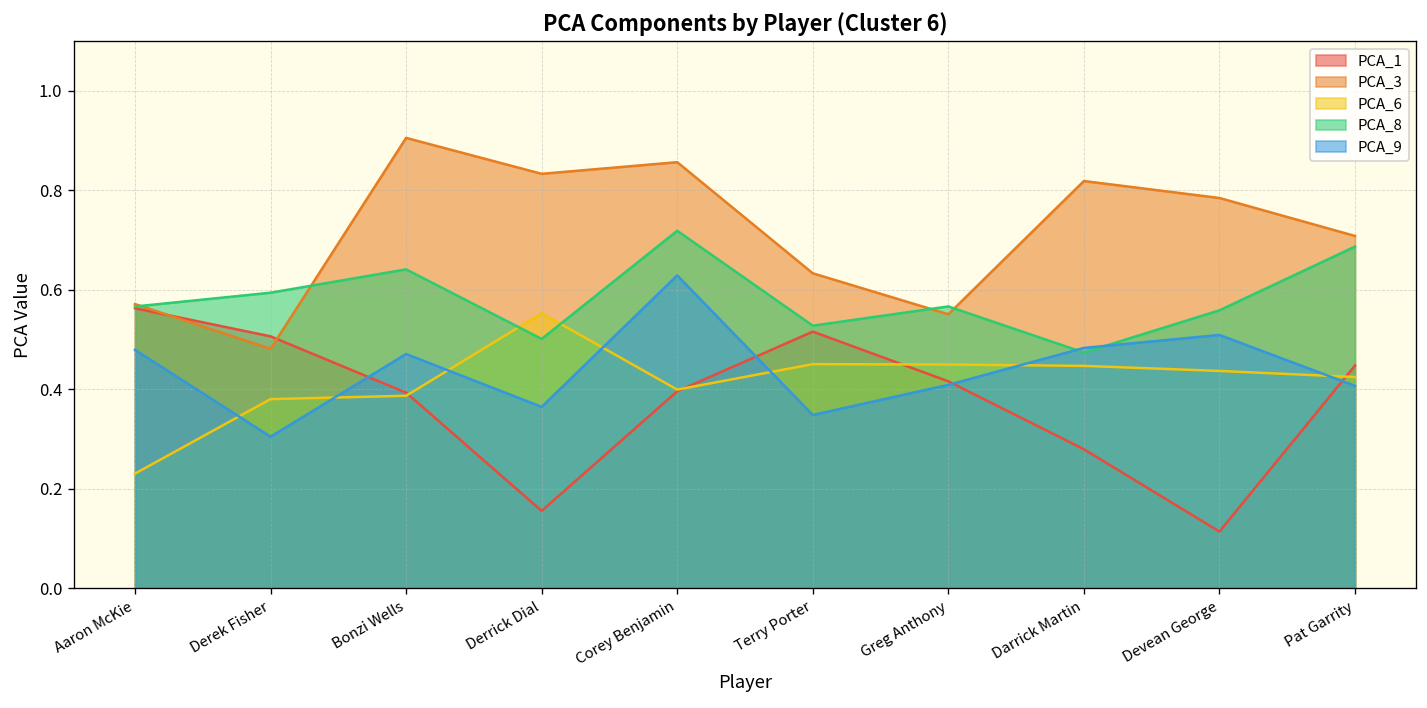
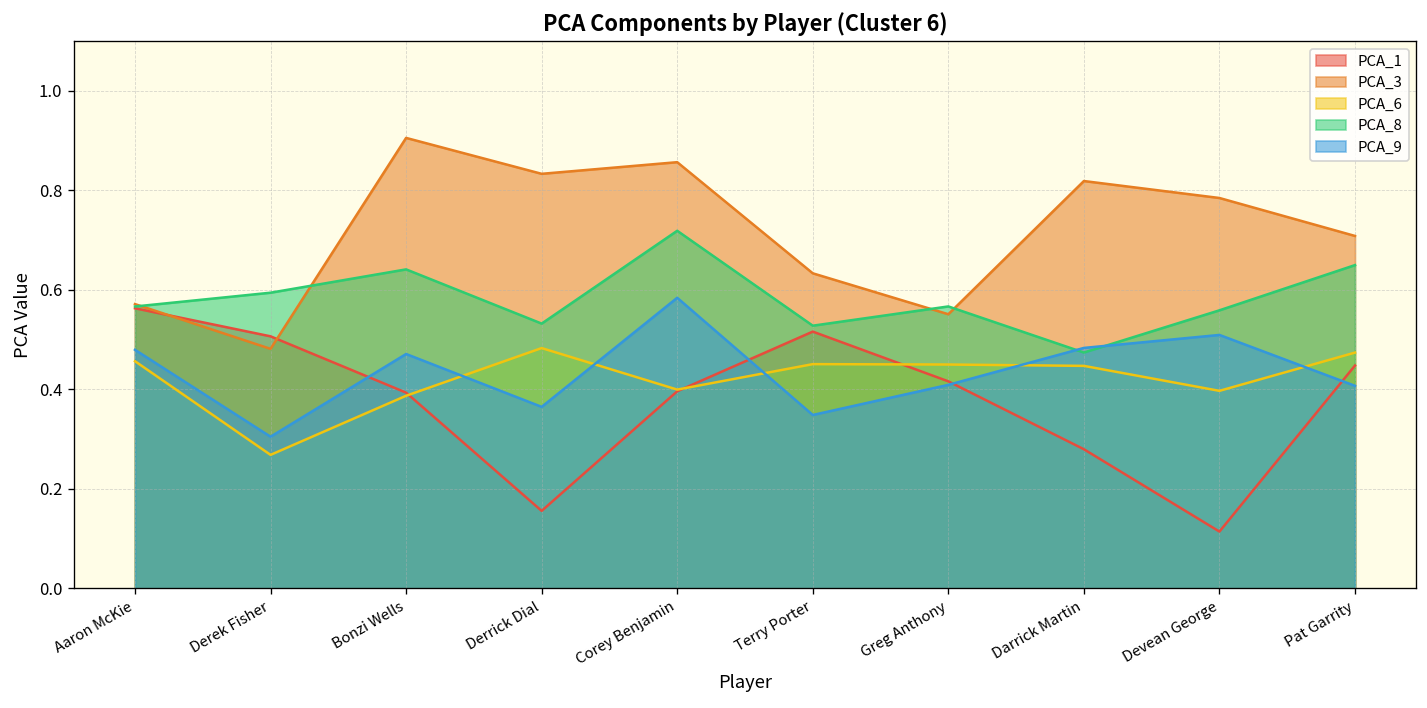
PCA_6, Aaron McKie: 0.23 -> 0.46
PCA_6, Derek Fisher: 0.38 -> 0.27
PCA_6, Derrick Dial: 0.55 -> 0.48
PCA_8, Derrick Dial: 0.50 -> 0.53
PCA_9, Corey Benjamin: 0.63 -> 0.58
PCA_6, Devean George: 0.44 -> 0.40
PCA_6, Pat Garrity: 0.42 -> 0.47
PCA_8, Pat Garrity: 0.69 -> 0.65
